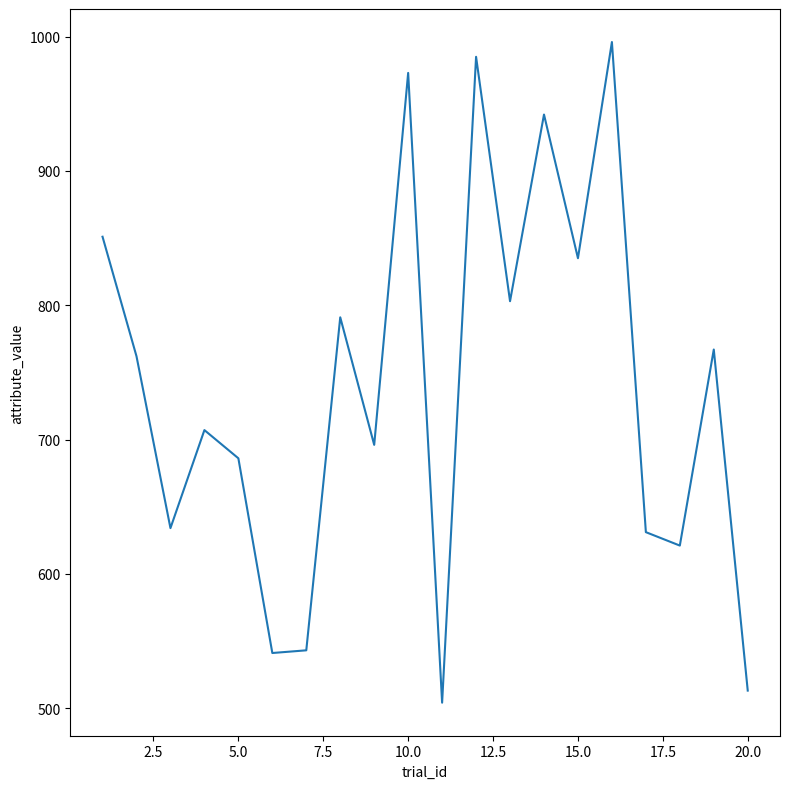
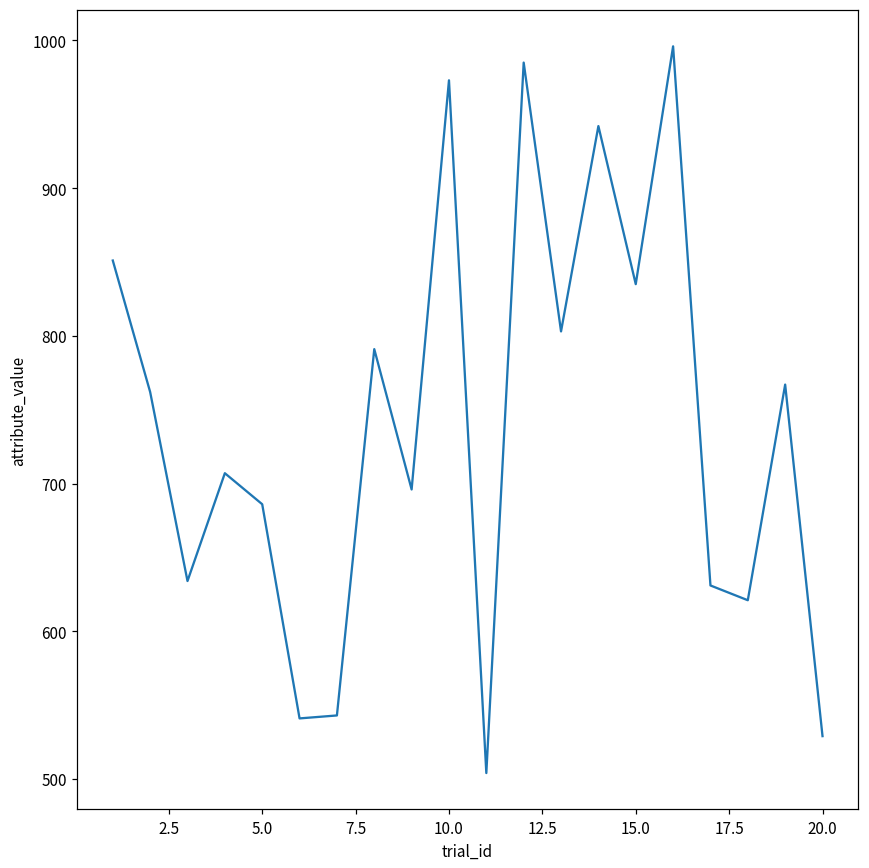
20.0: 513 -> 529
